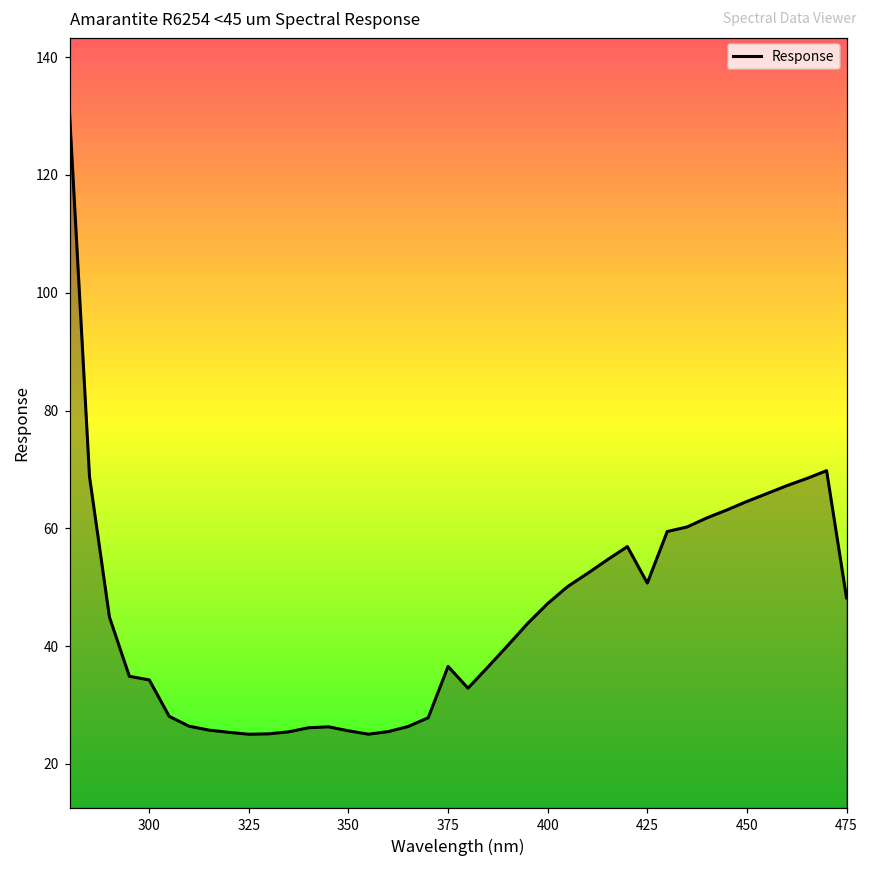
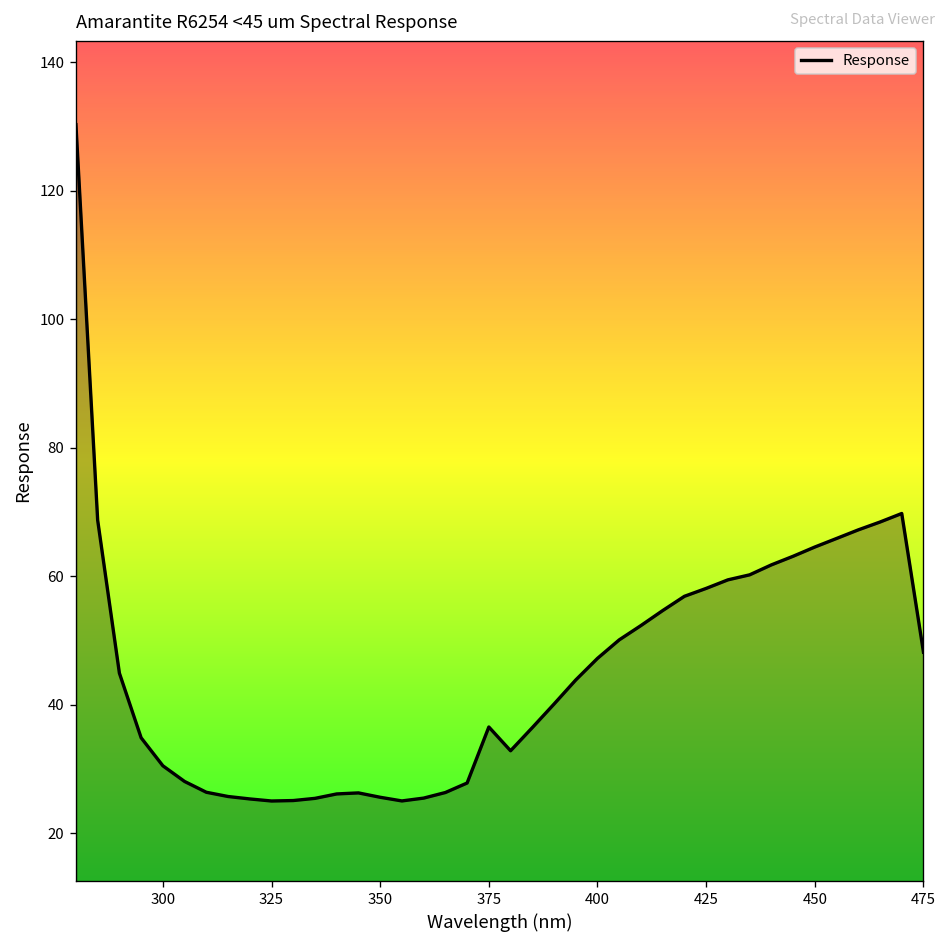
300: 34 -> 31
425: 51 -> 58
